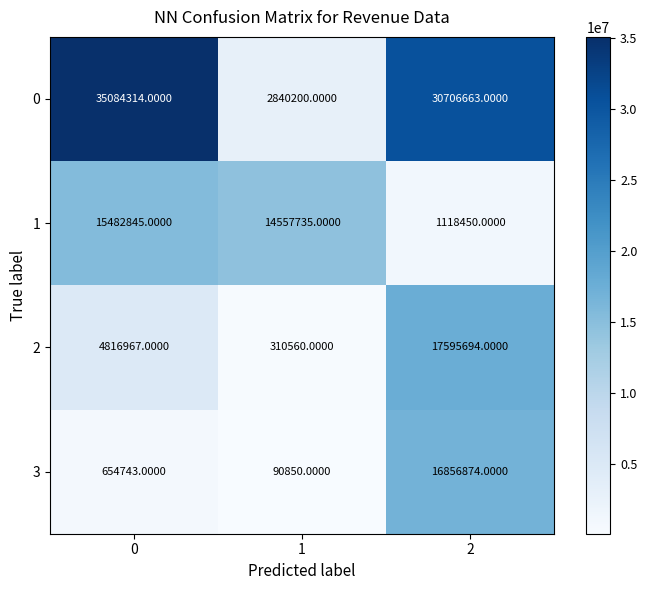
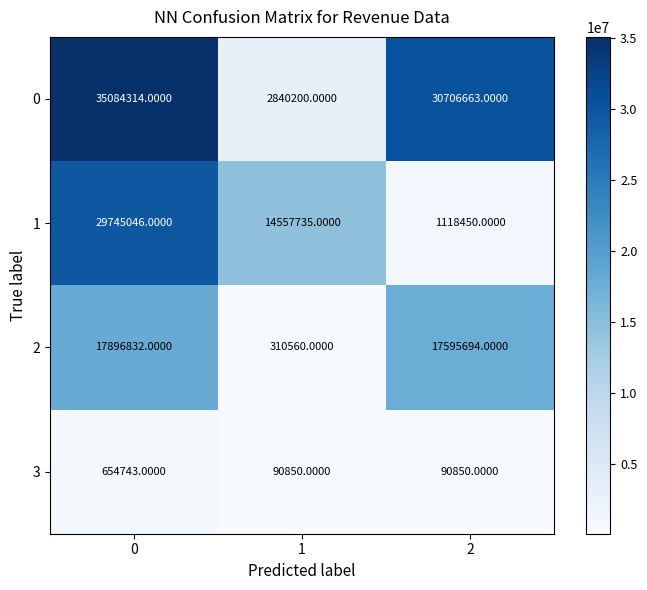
1, 0: 15482845.0000 -> 29745046.0000
2, 0: 4816967.0000 -> 17896832.0000
3, 2: 16856874.0000 -> 90850.0000
